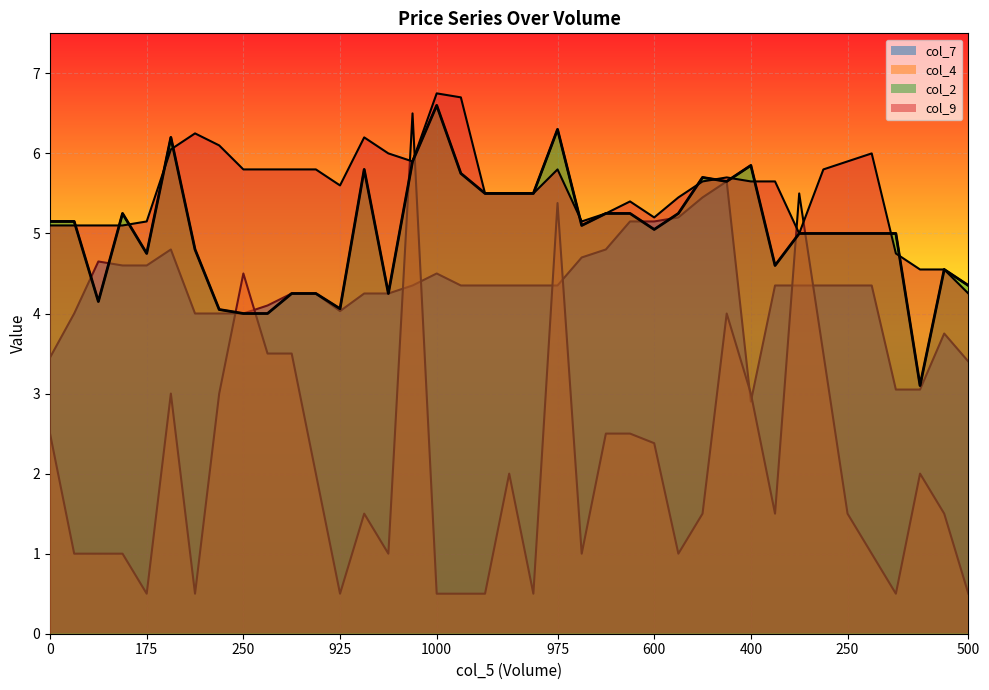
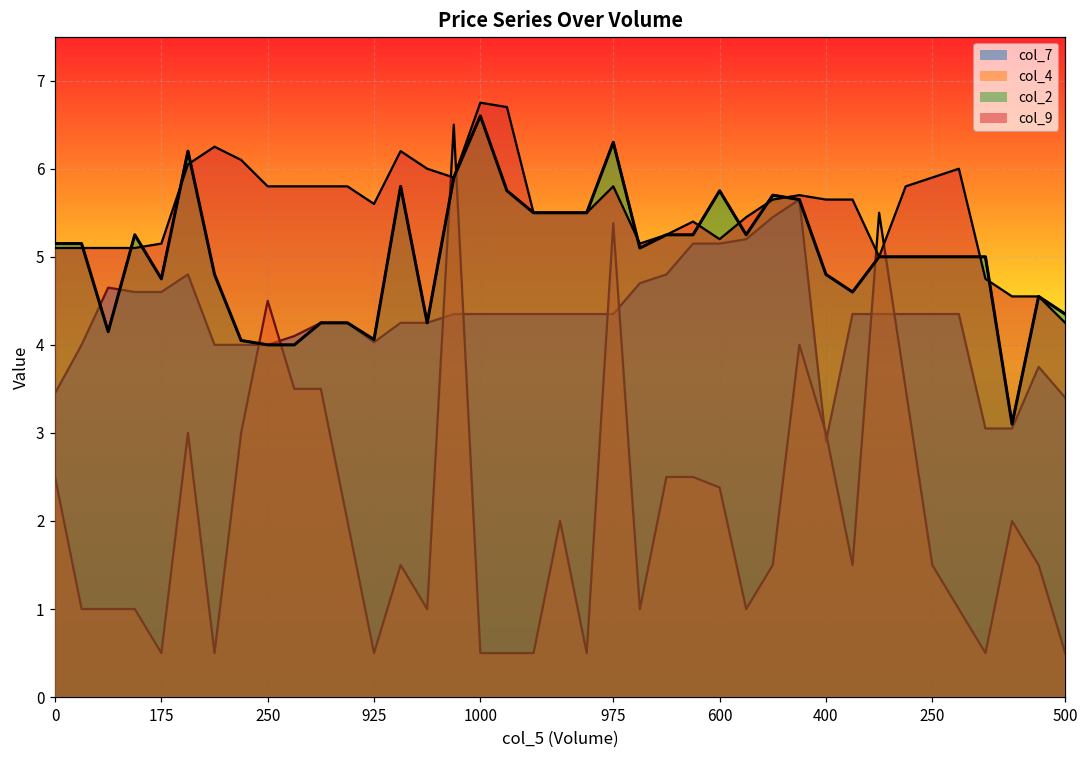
col_7, 1000: 4.5 -> 4.4
col_2, 600: 5.1 -> 5.8
col_2, 400: 5.9 -> 4.8
